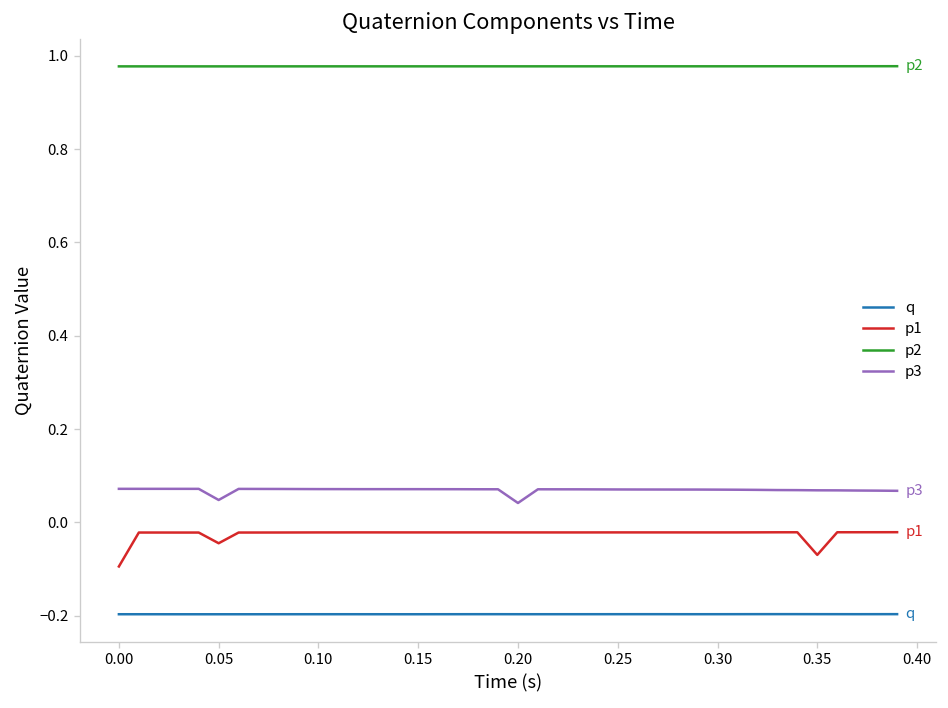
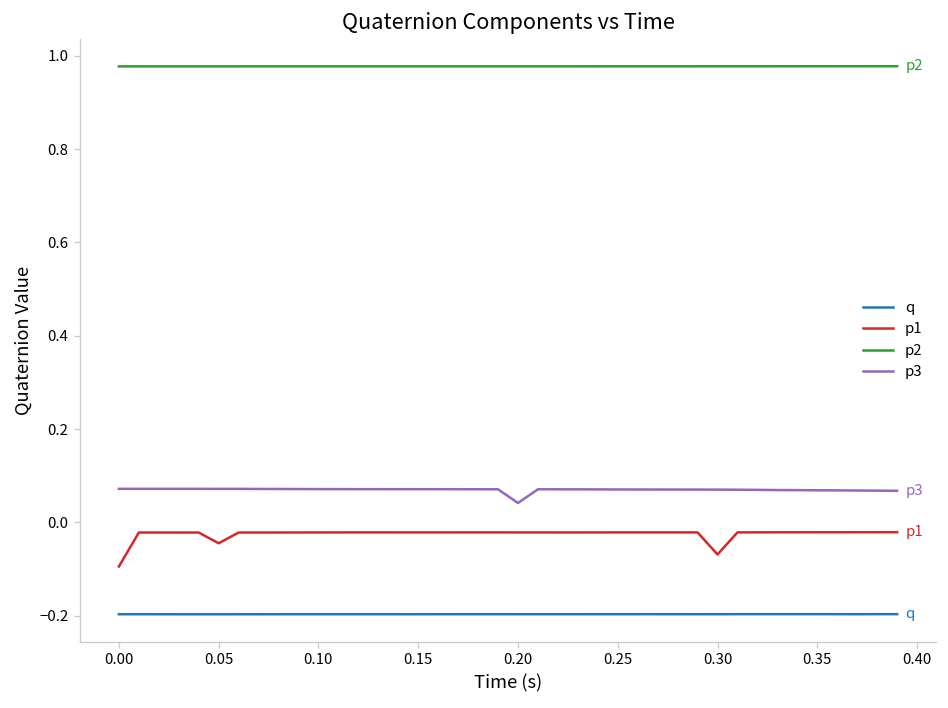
p3, 0.05: 0.05 -> 0.07
p1, 0.30: -0.02 -> -0.07
p1, 0.35: -0.07 -> -0.02
